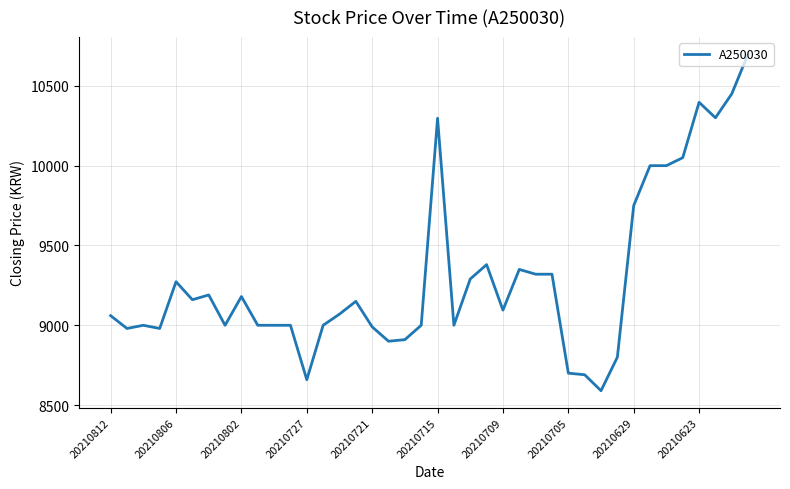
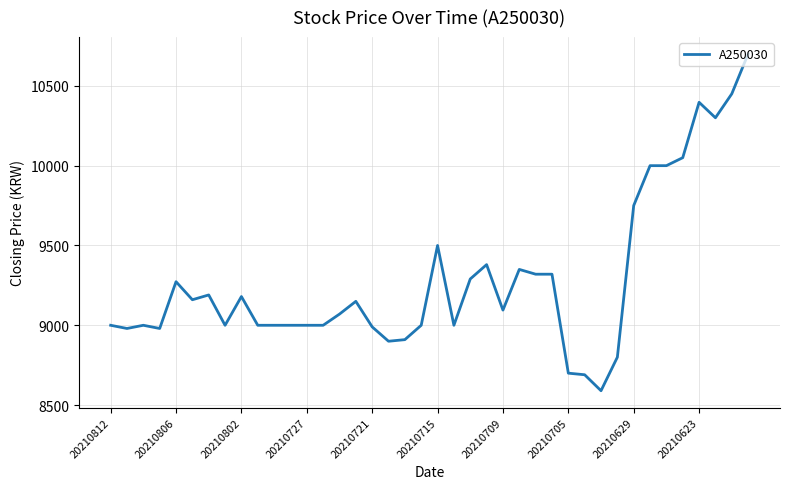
20210812: 9060 -> 9000
20210727: 8660 -> 9000
20210715: 10300 -> 9500
